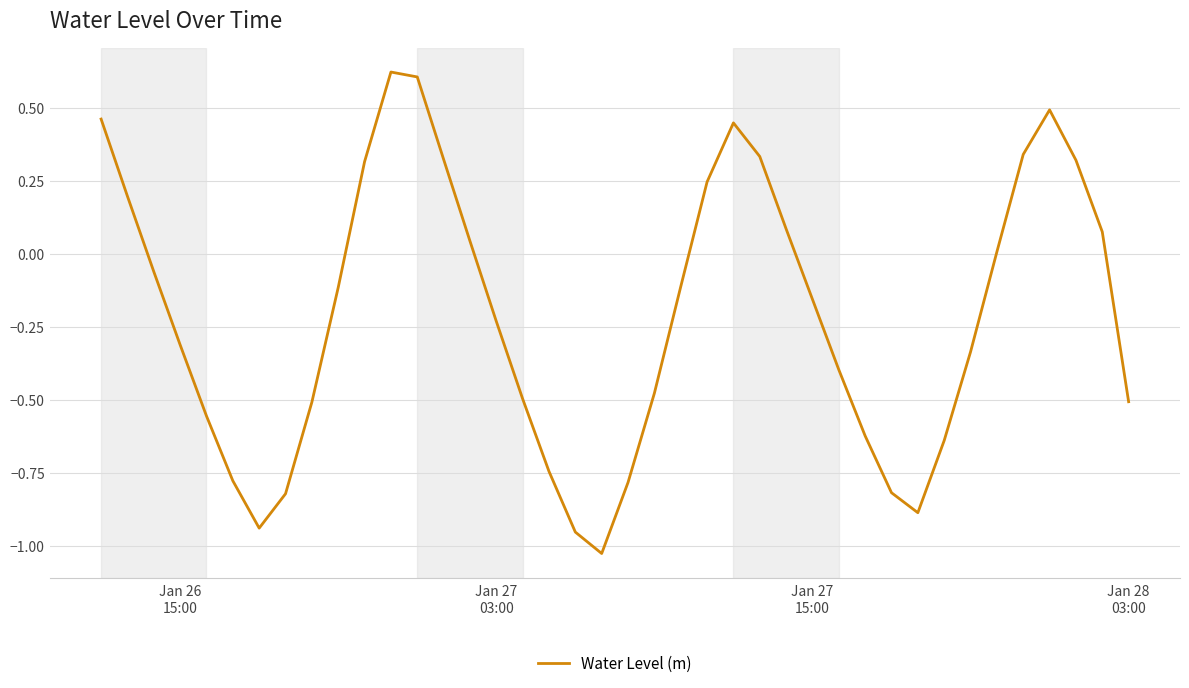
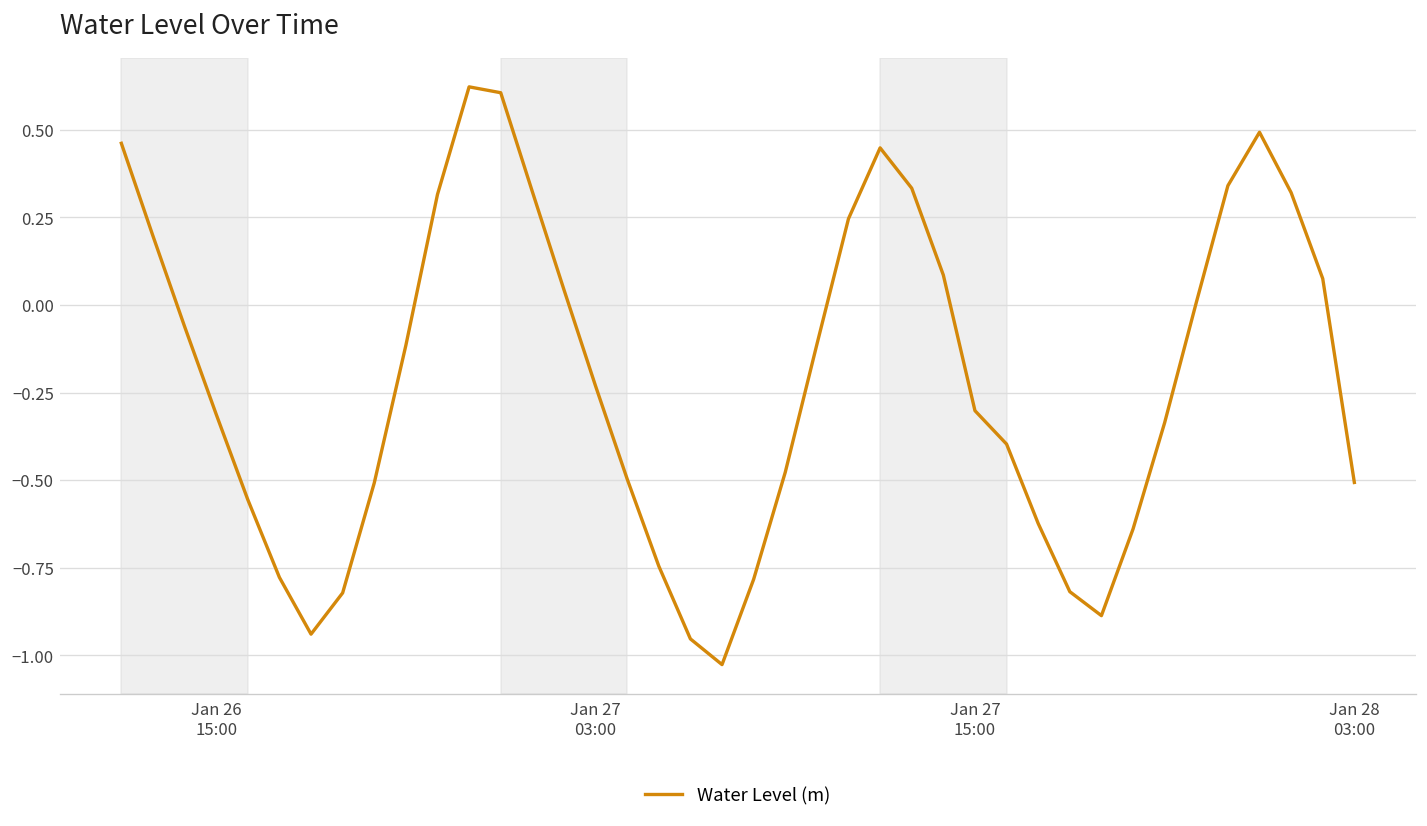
Jan 27 15:00: -0.16 -> -0.30
